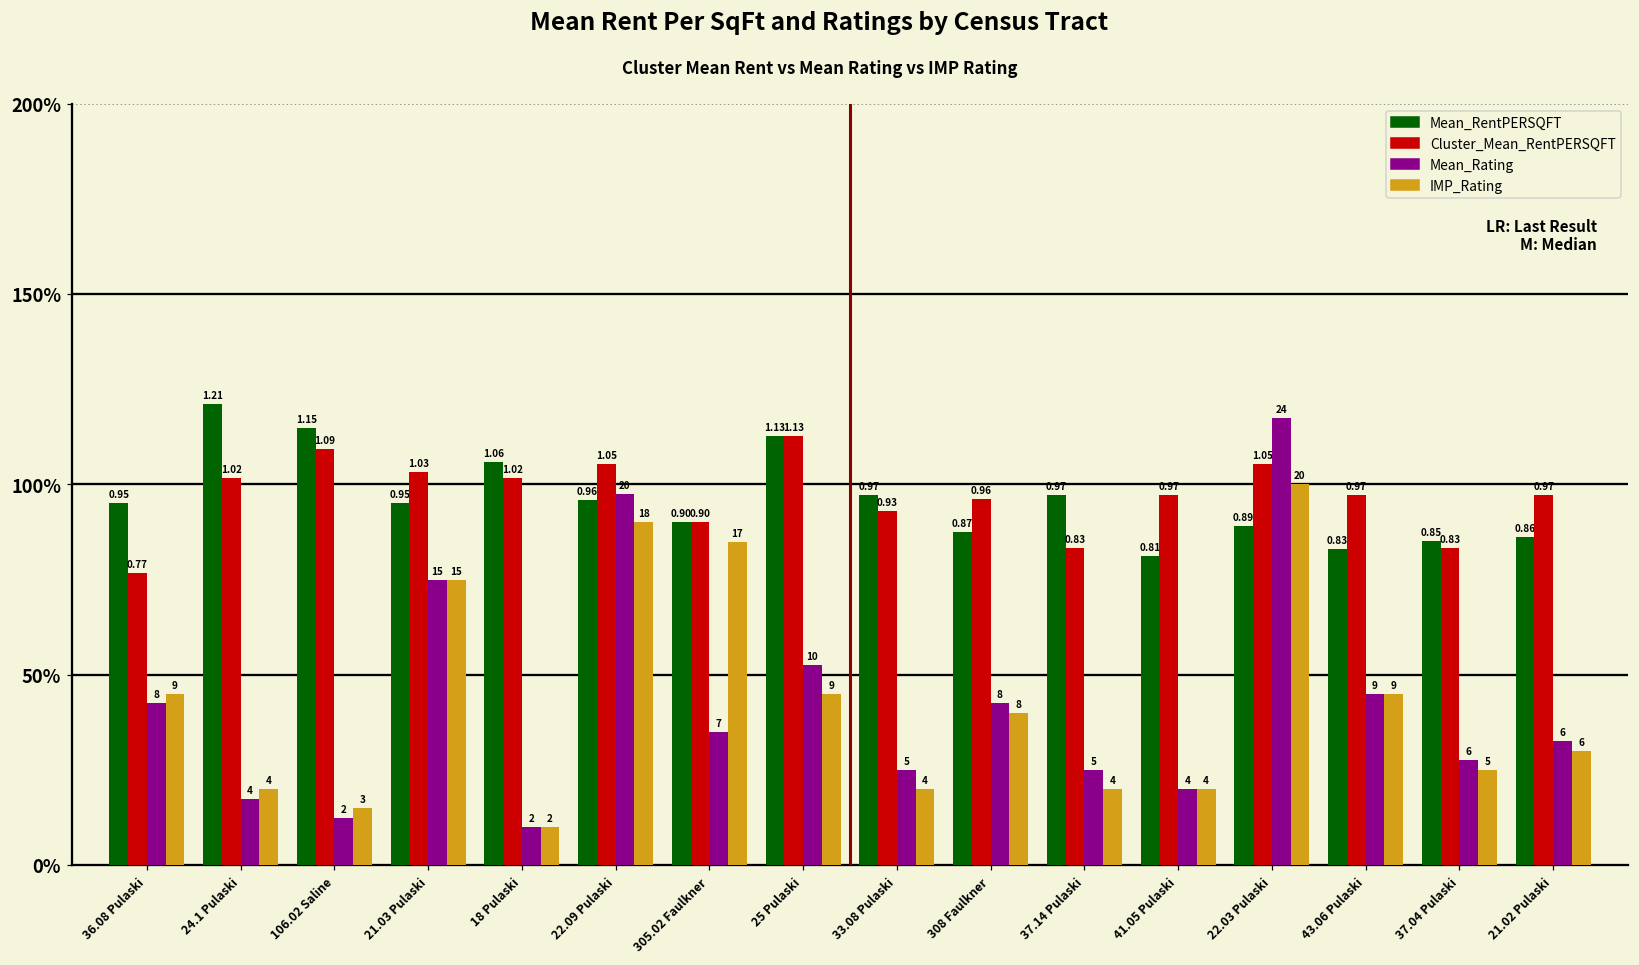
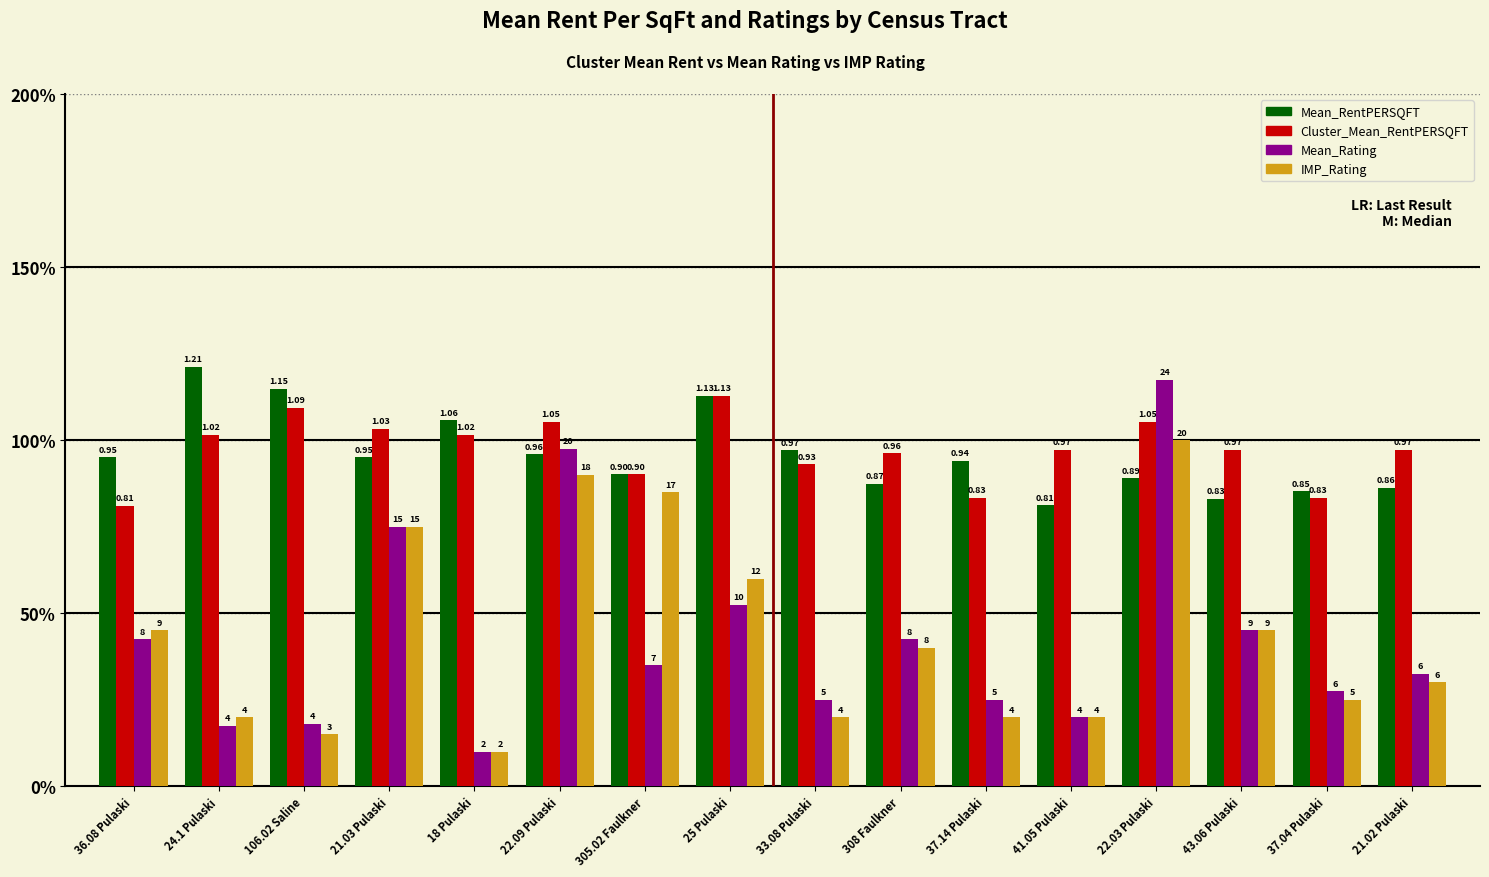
Cluster_Mean_RentPERSQFT, 36.08 Pulaski: 0.77 -> 0.81
Mean_Rating, 106.02 Saline: 2 -> 4
IMP_Rating, 25 Pulaski: 9 -> 12
Mean_RentPERSQFT, 37.14 Pulaski: 0.97 -> 0.94
